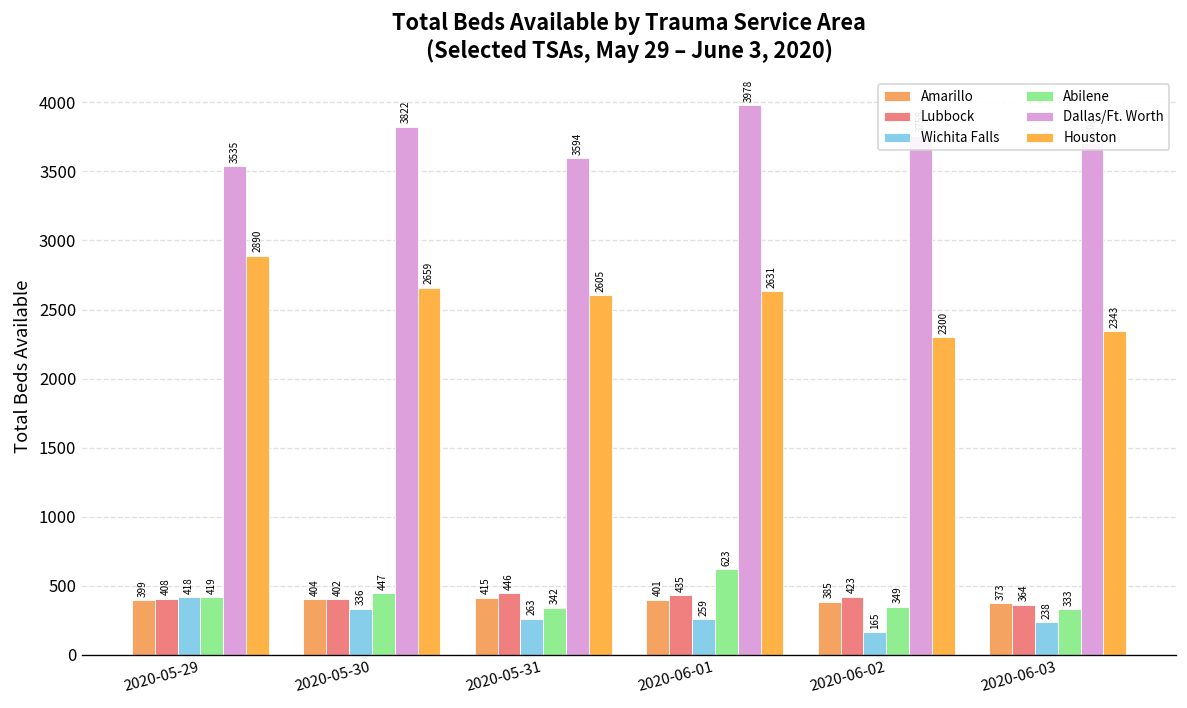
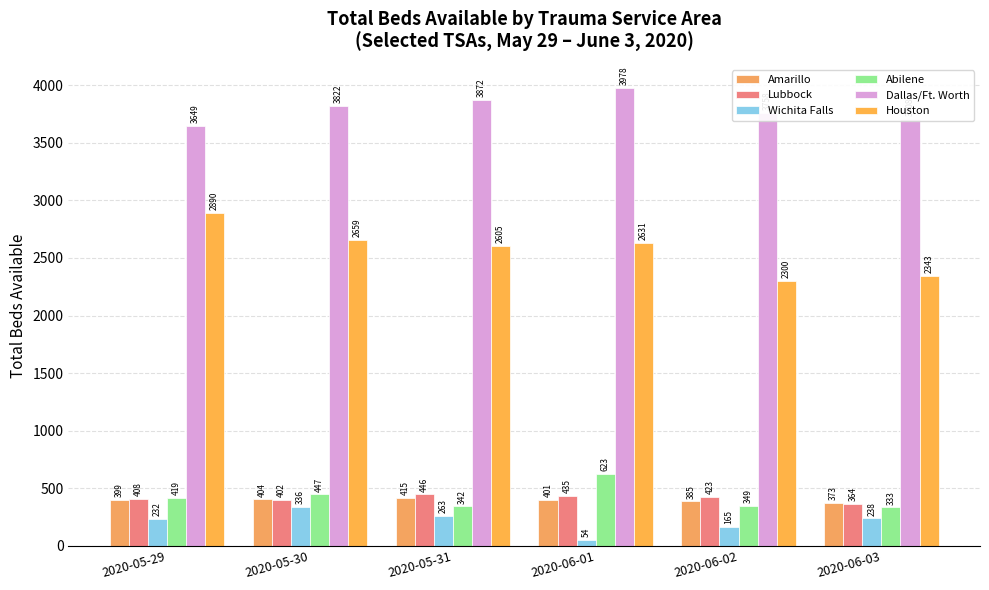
Wichita Falls, 2020-05-29: 418 -> 232
Dallas/Ft. Worth, 2020-05-29: 3535 -> 3649
Dallas/Ft. Worth, 2020-05-31: 3594 -> 3872
Wichita Falls, 2020-06-01: 259 -> 54
